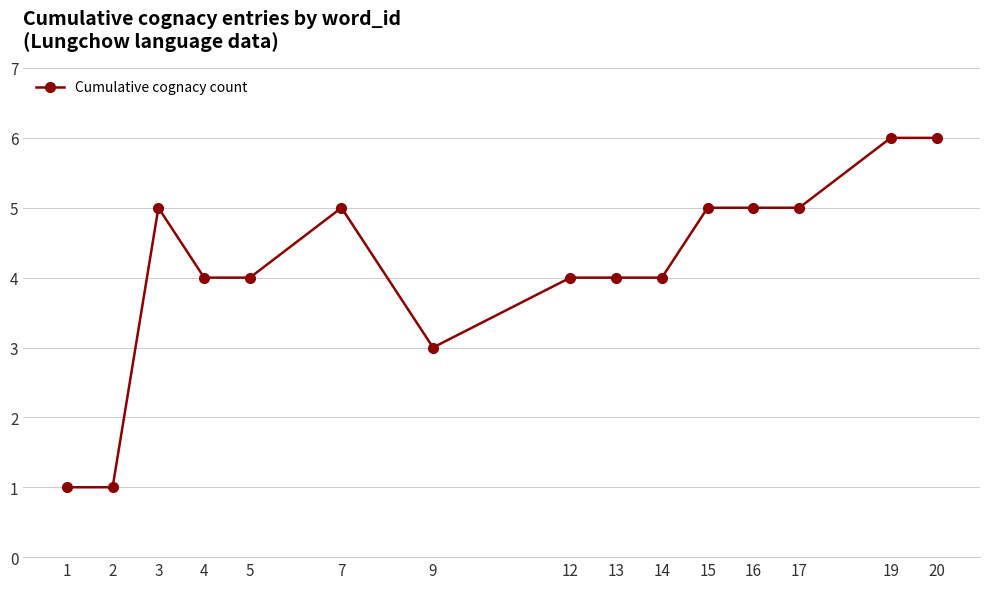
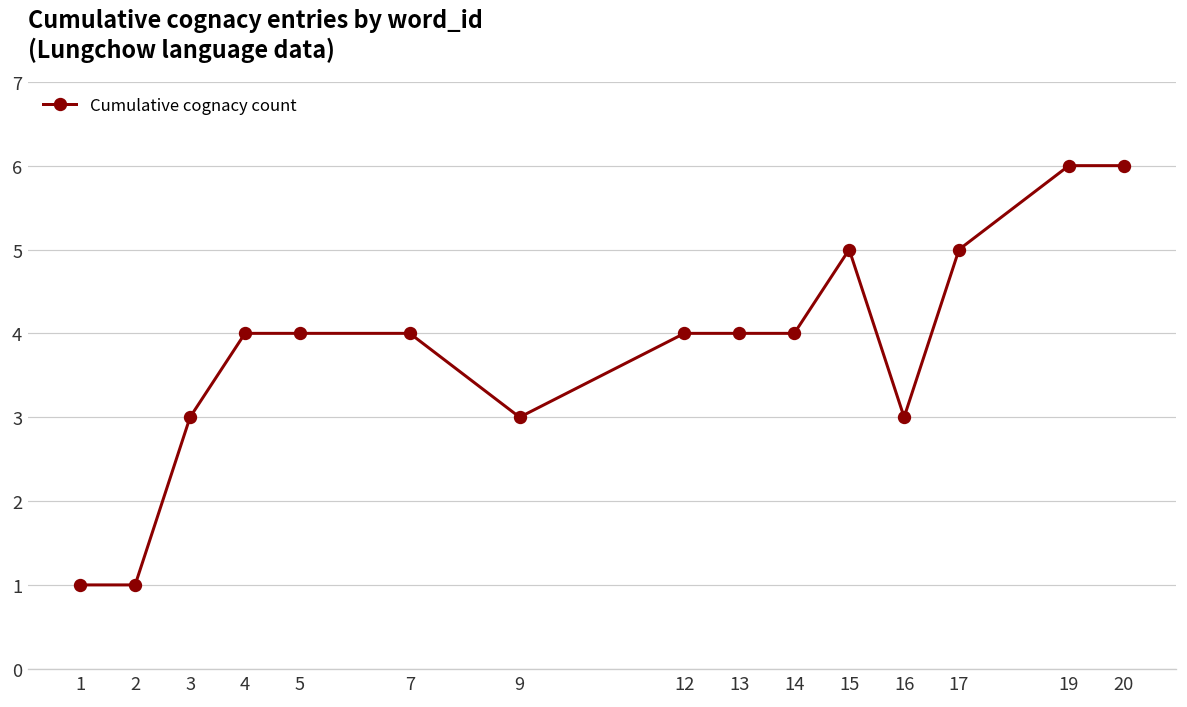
3: 5 -> 3
7: 5 -> 4
16: 5 -> 3
